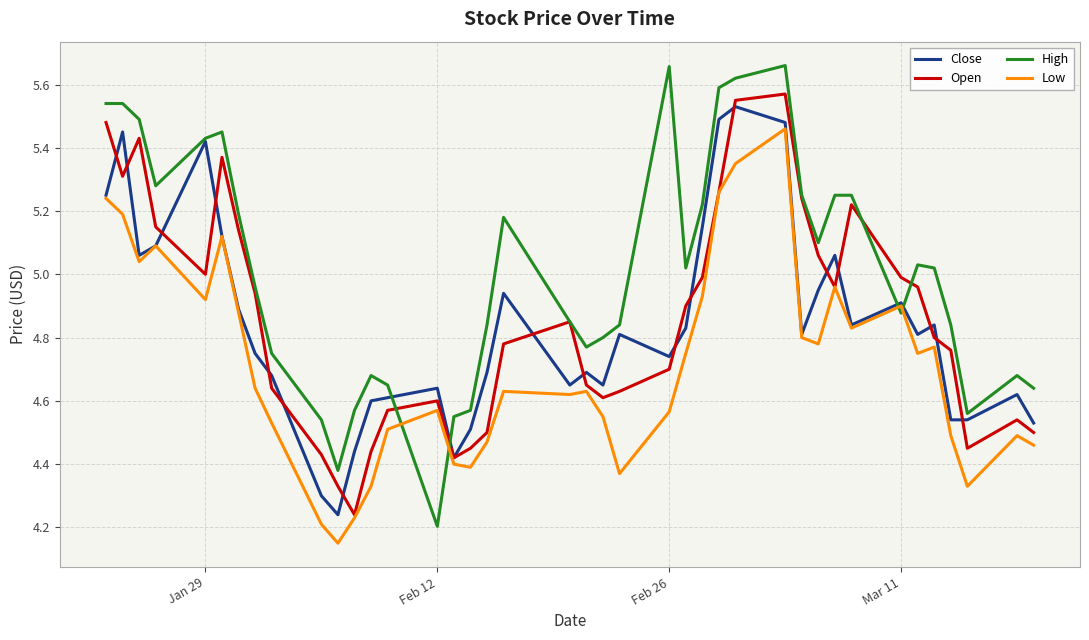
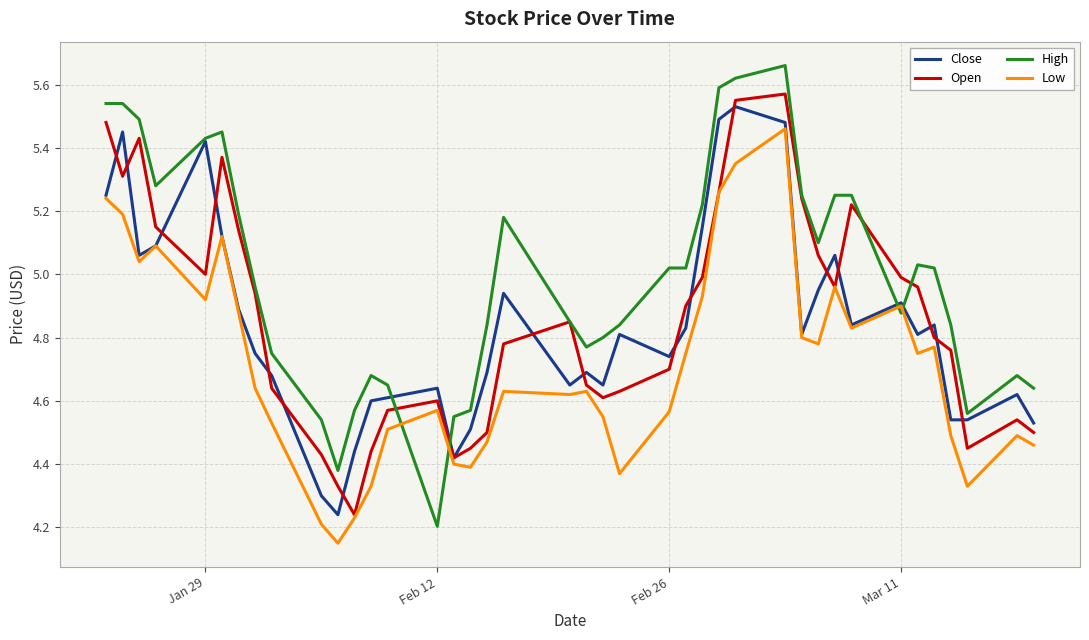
High, Feb 26: 5.66 -> 5.02
